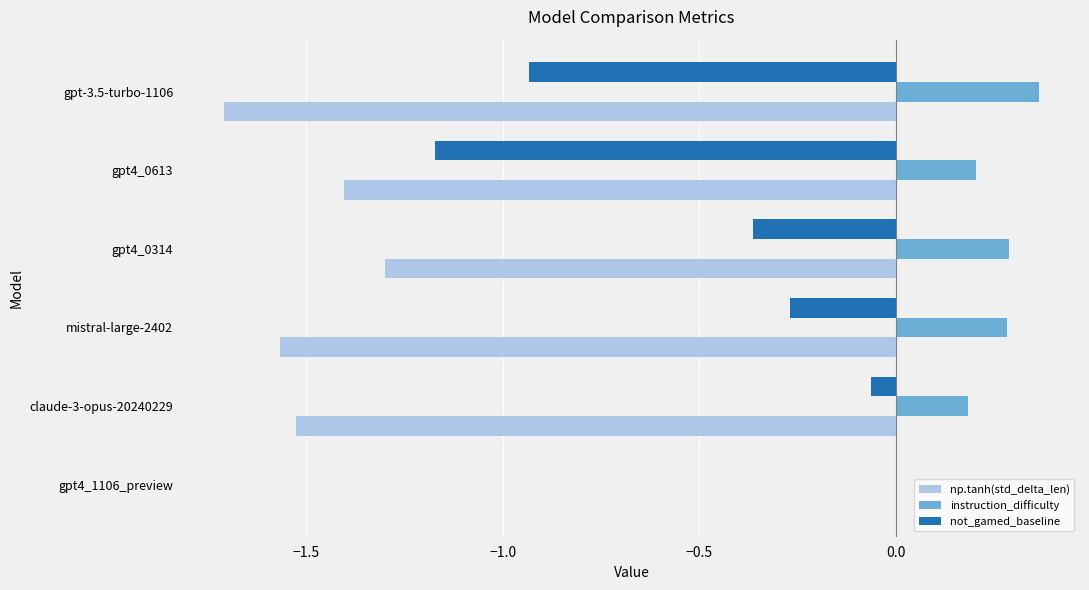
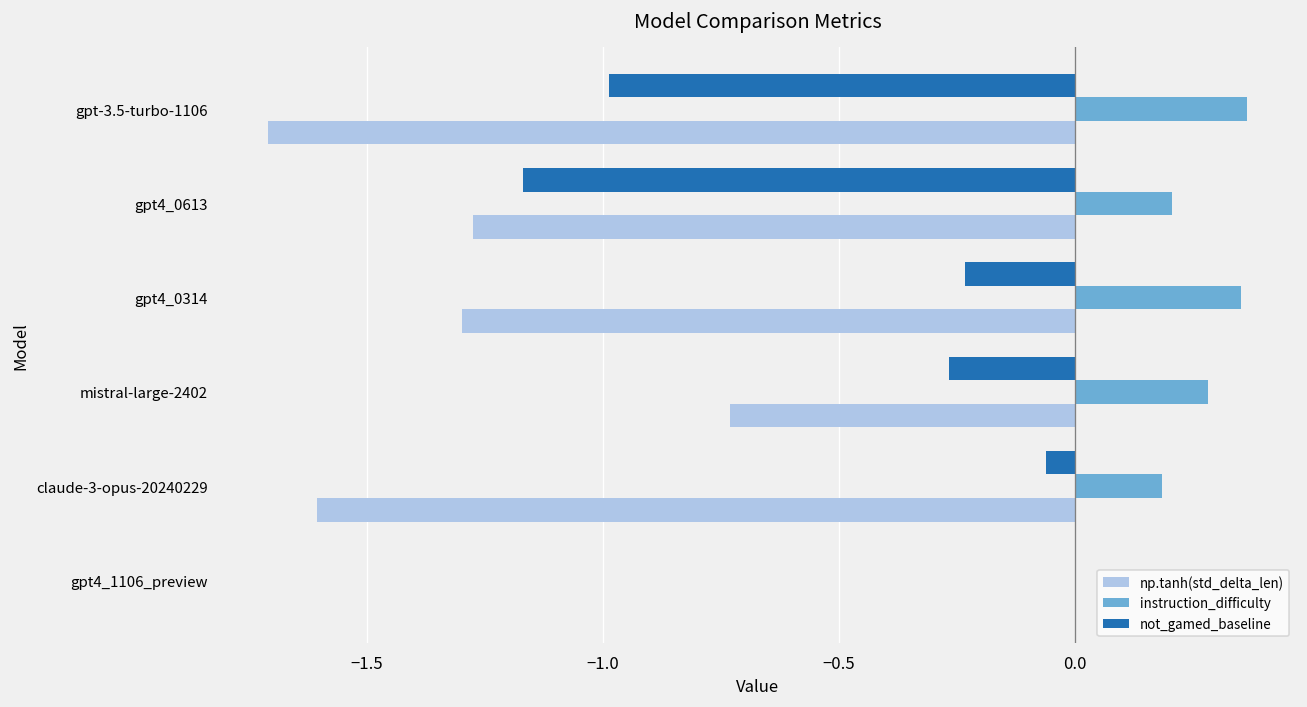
not_gamed_baseline, gpt-3.5-turbo-1106: -0.93 -> -0.99
np.tanh(std_delta_len), gpt4_0613: -1.40 -> -1.28
not_gamed_baseline, gpt4_0314: -0.36 -> -0.23
instruction_difficulty, gpt4_0314: 0.29 -> 0.35
np.tanh(std_delta_len), mistral-large-2402: -1.56 -> -0.73
np.tanh(std_delta_len), claude-3-opus-20240229: -1.52 -> -1.61
